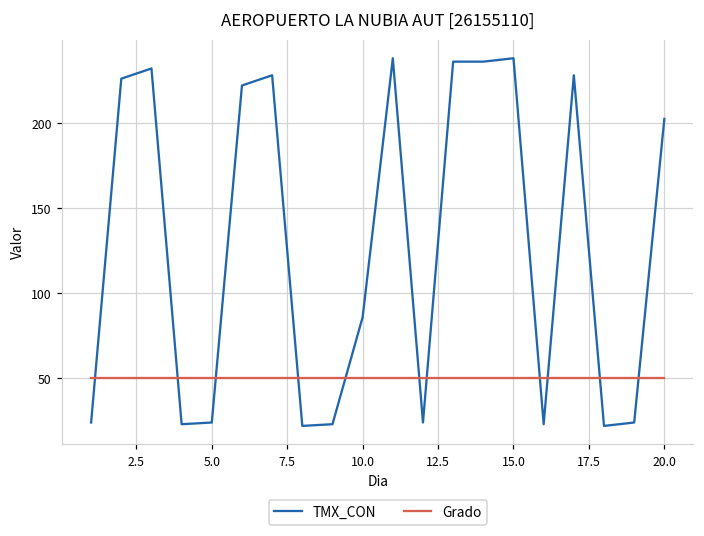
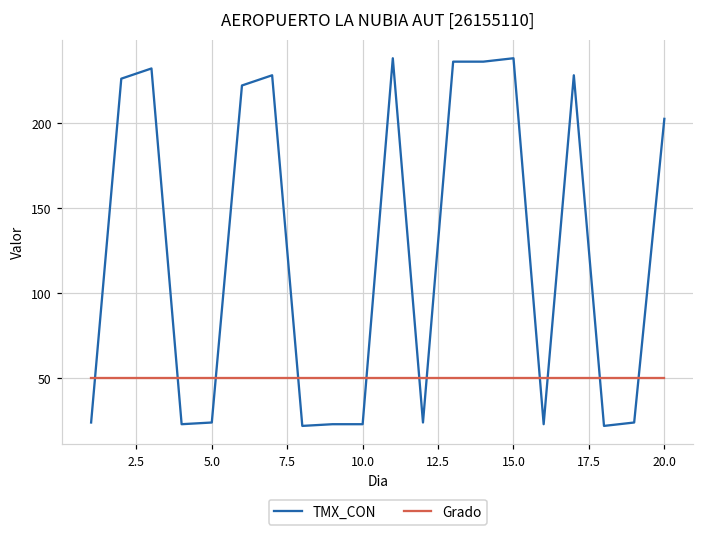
TMX_CON, 10.0: 86 -> 23
